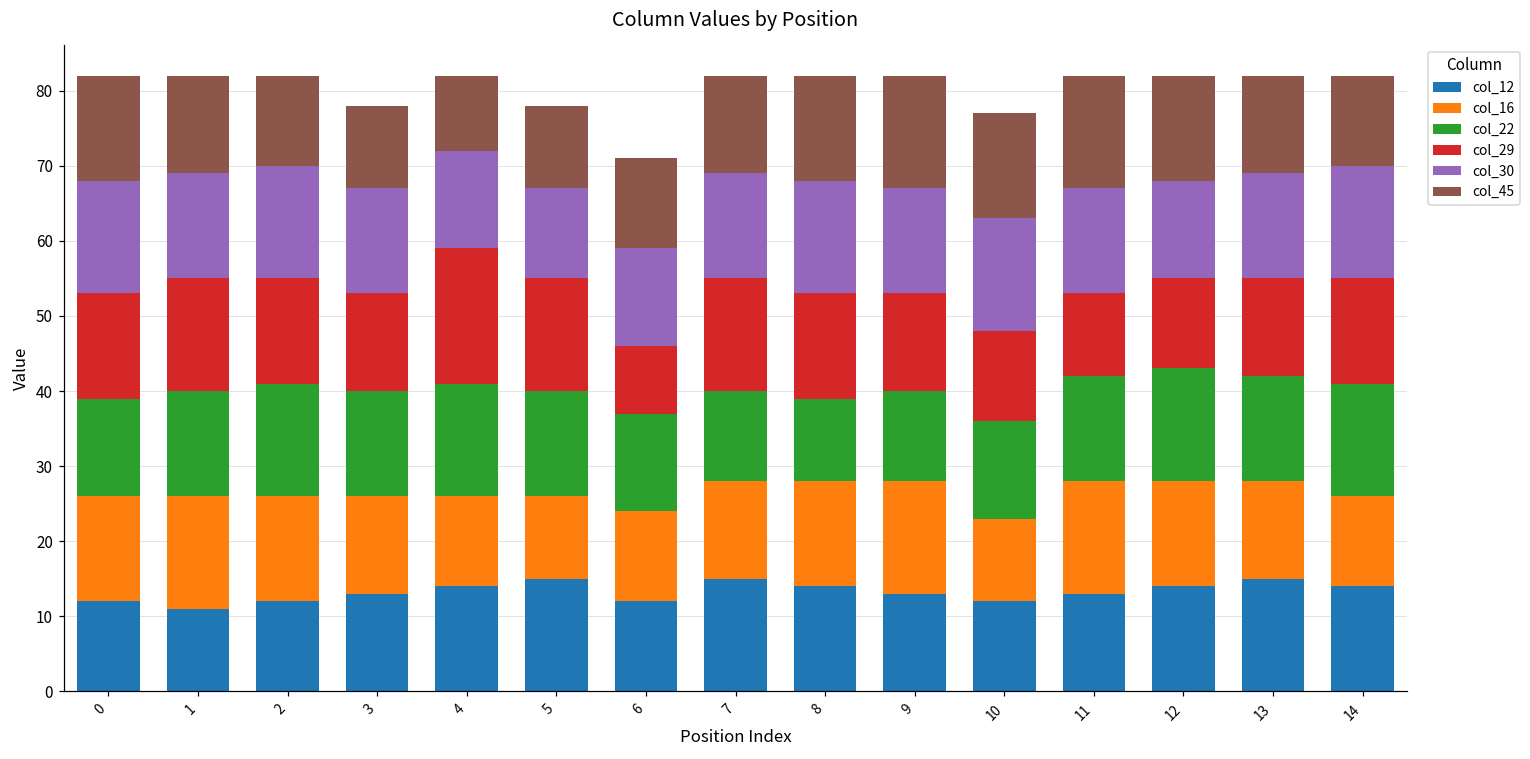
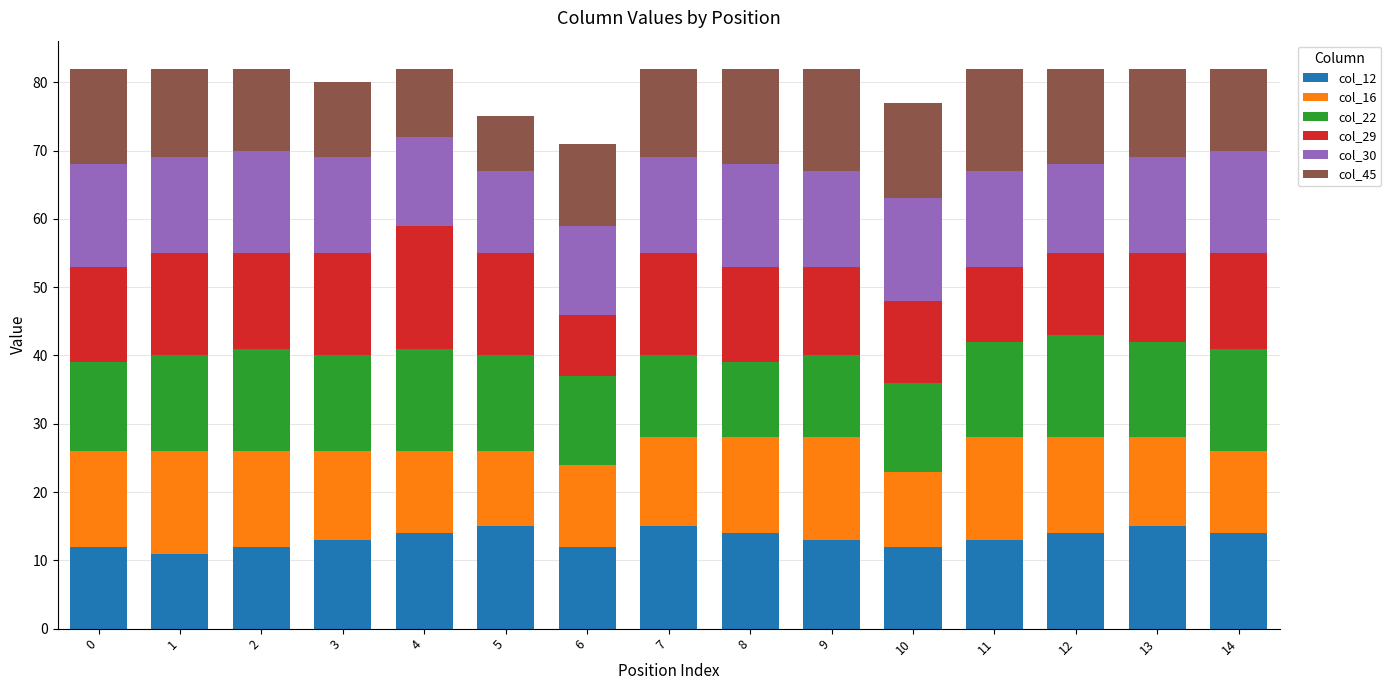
col_29, 3: 13 -> 15
col_45, 5: 11 -> 8
